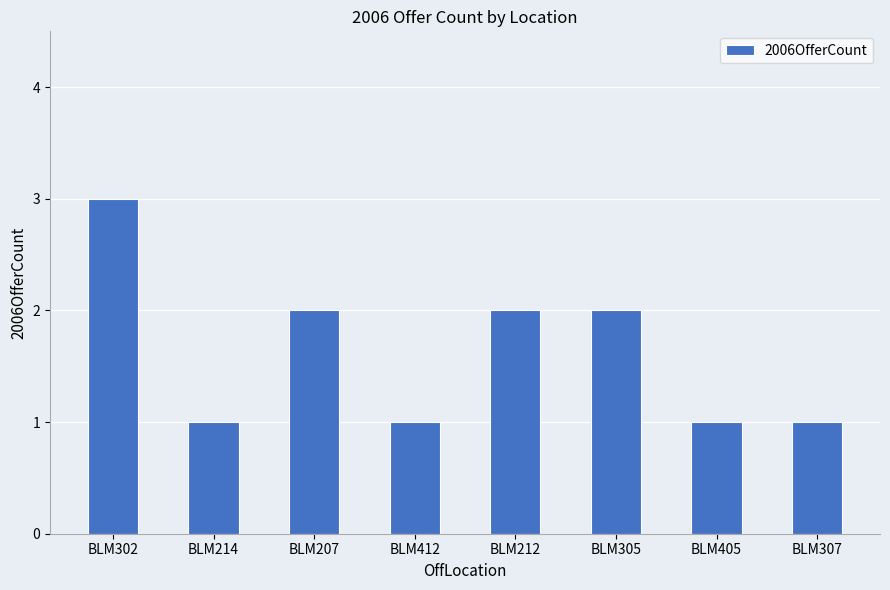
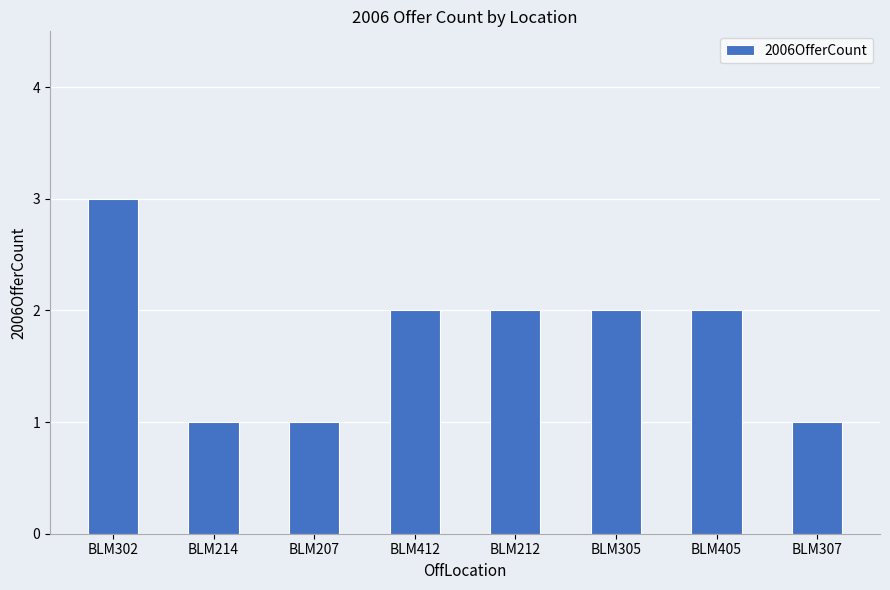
BLM207: 2 -> 1
BLM412: 1 -> 2
BLM405: 1 -> 2
